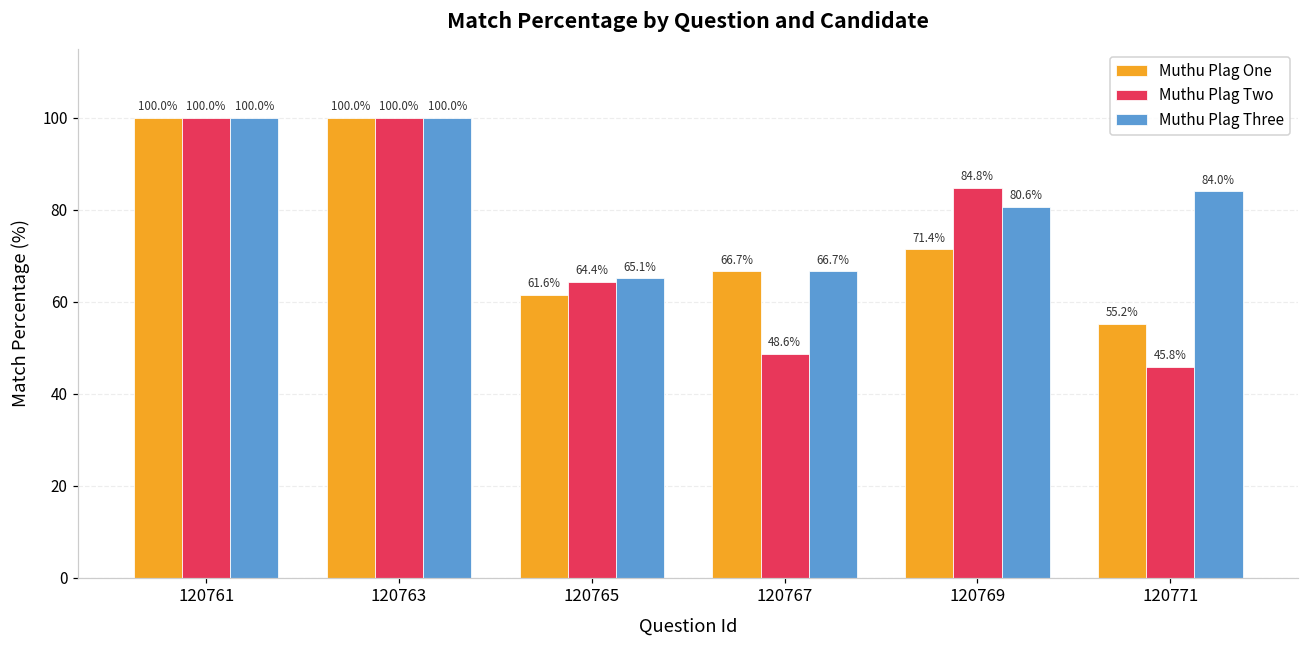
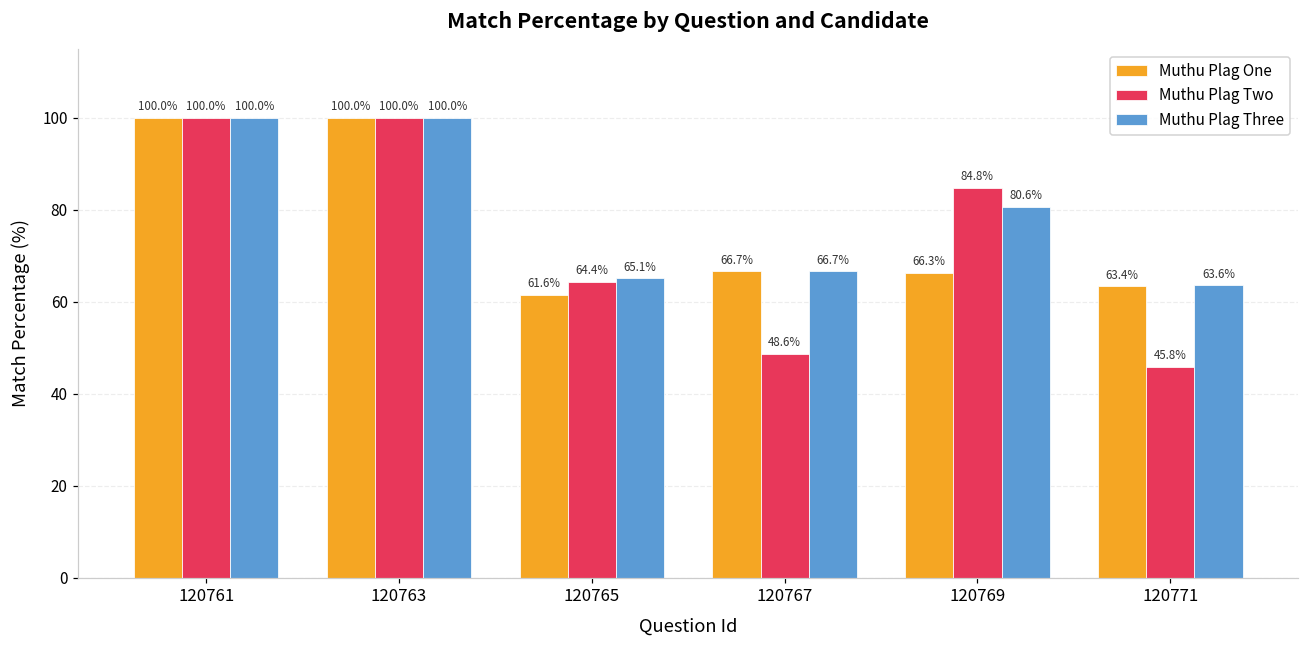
Muthu Plag One, 120769: 71.4% -> 66.3%
Muthu Plag One, 120771: 55.2% -> 63.4%
Muthu Plag Three, 120771: 84.0% -> 63.6%
